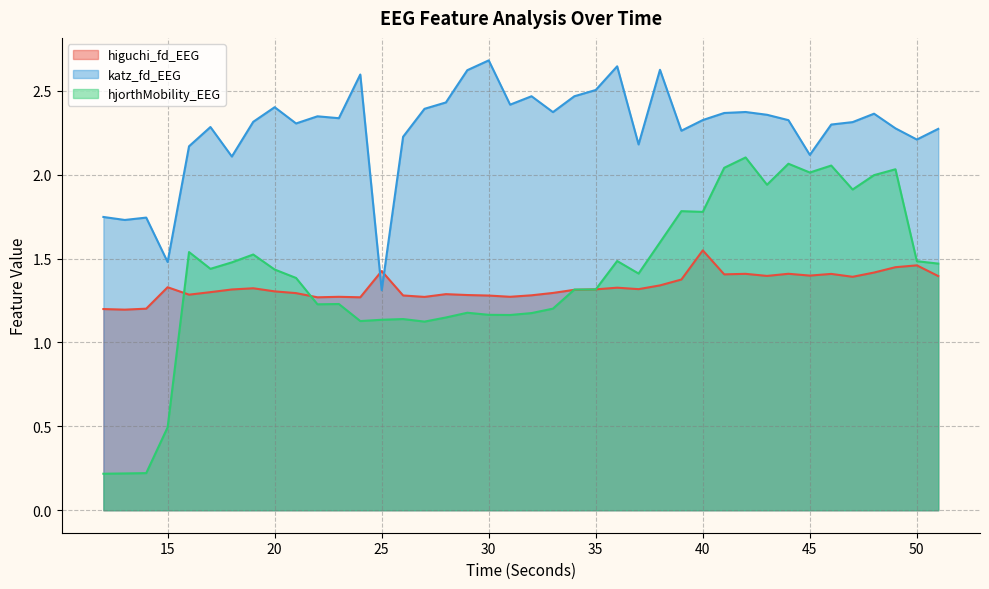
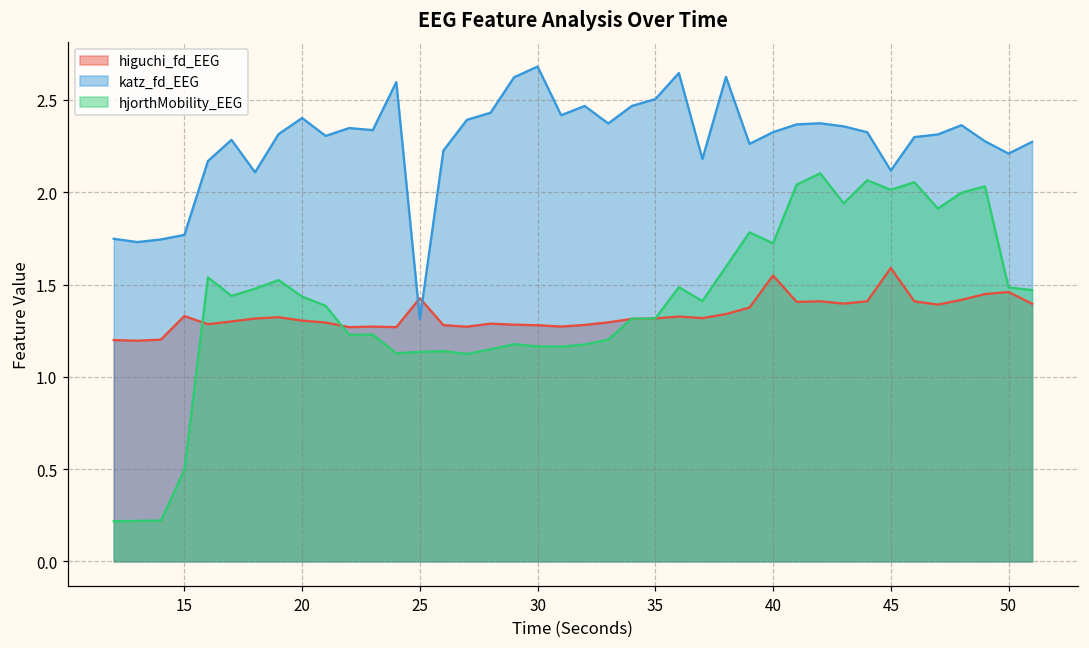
katz_fd_EEG, 15: 1.48 -> 1.77
hjorthMobility_EEG, 40: 1.78 -> 1.72
higuchi_fd_EEG, 45: 1.40 -> 1.59
